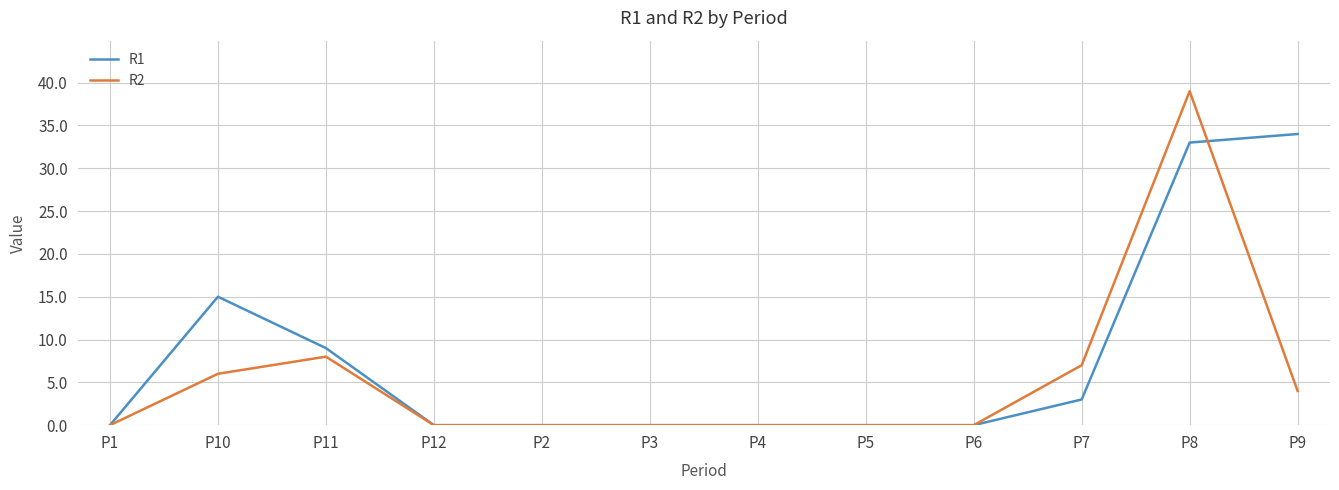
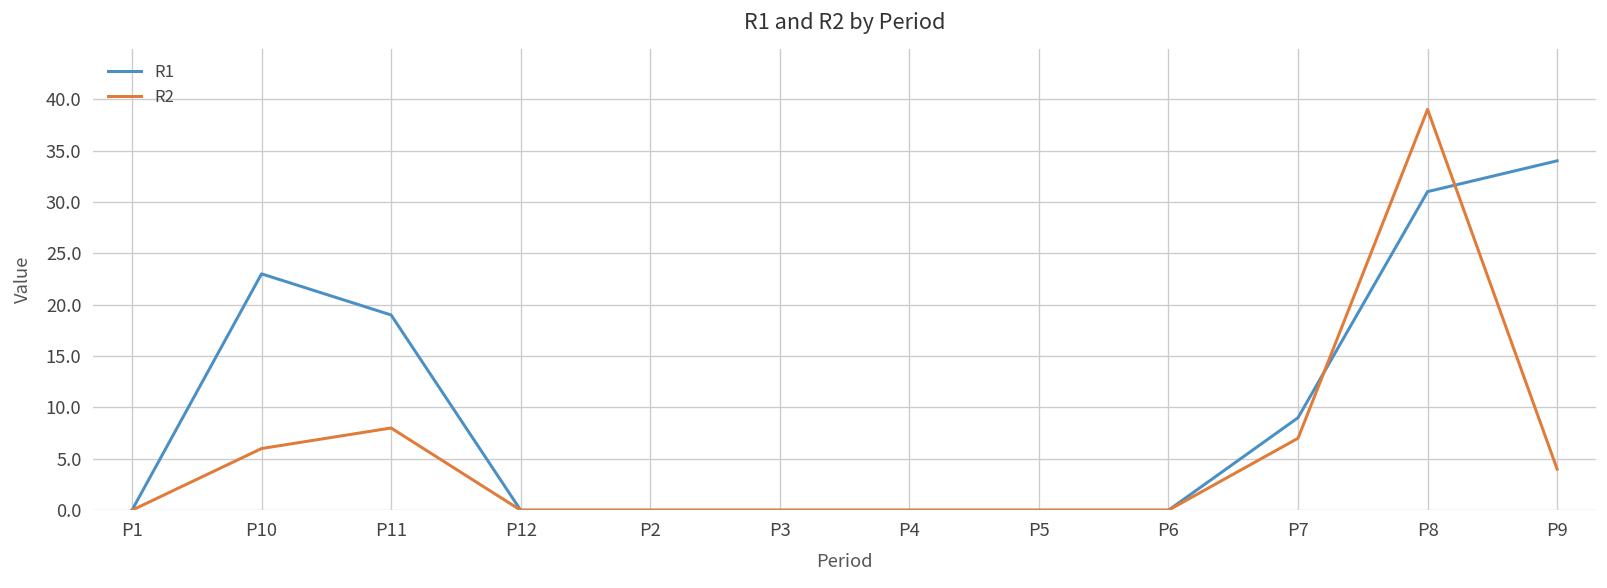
R1, P10: 15 -> 23
R1, P11: 9 -> 19
R1, P7: 3 -> 9
R1, P8: 33 -> 31
